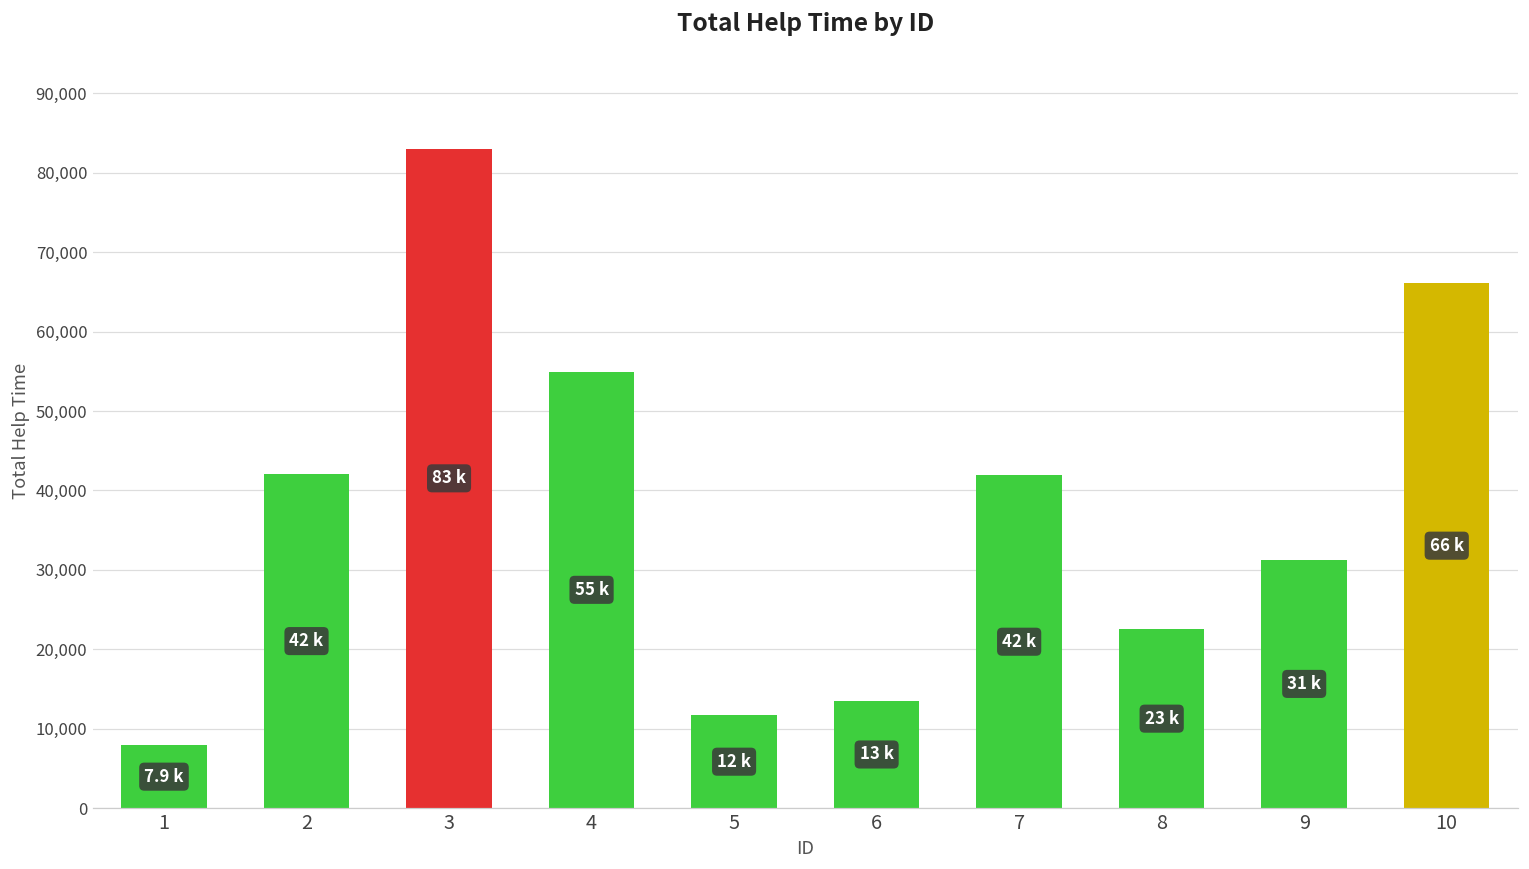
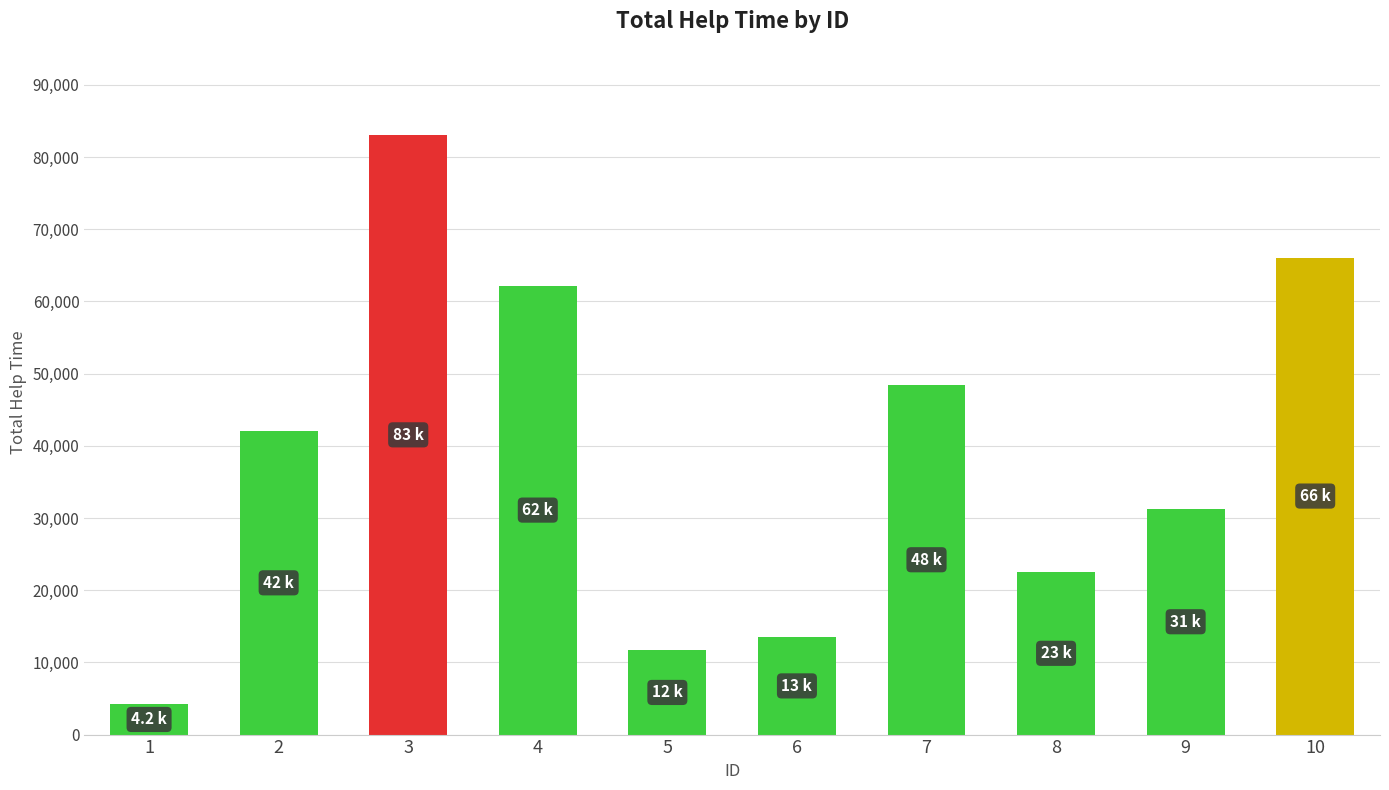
1: 7.9 -> 4.2
4: 55 -> 62
7: 42 -> 48
